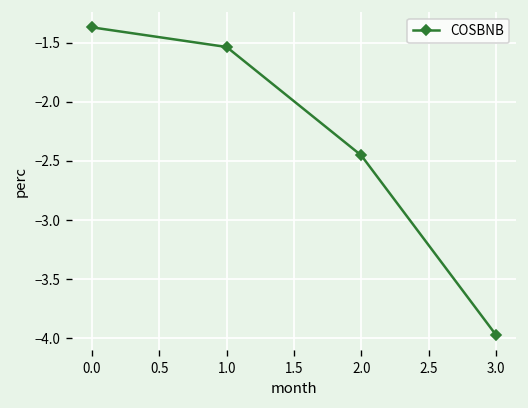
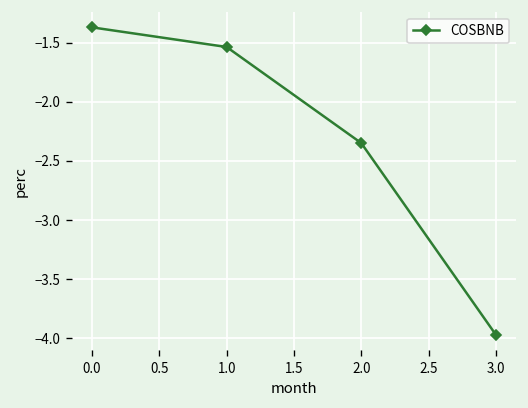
2.0: -2.5 -> -2.3
